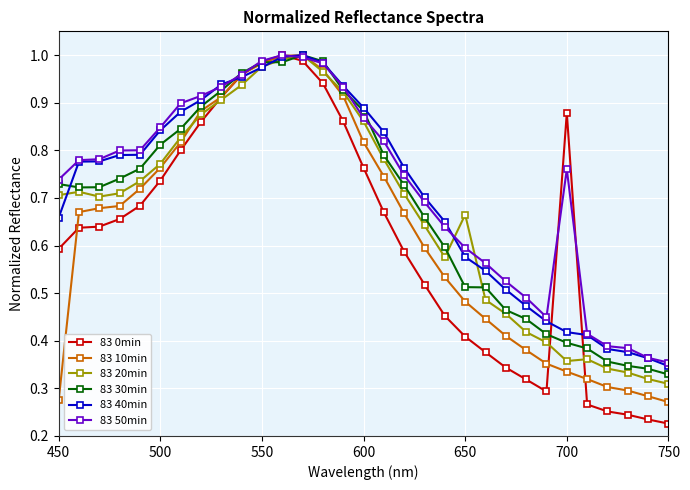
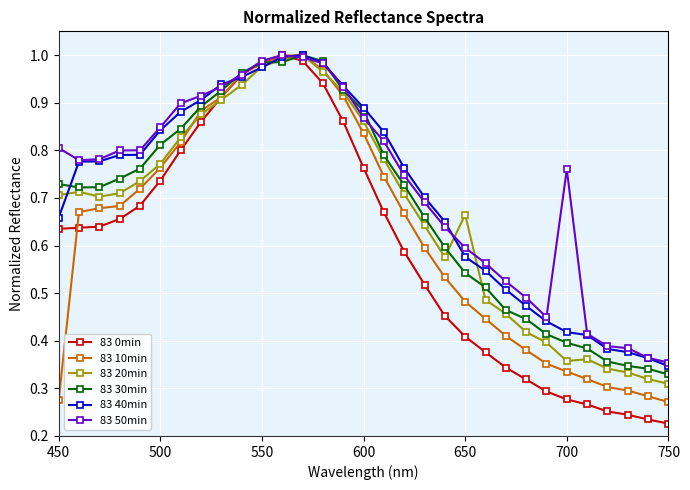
83 0min, 450: 0.59 -> 0.64
83 50min, 450: 0.74 -> 0.80
83 10min, 600: 0.82 -> 0.84
83 30min, 650: 0.51 -> 0.54
83 0min, 700: 0.88 -> 0.28
